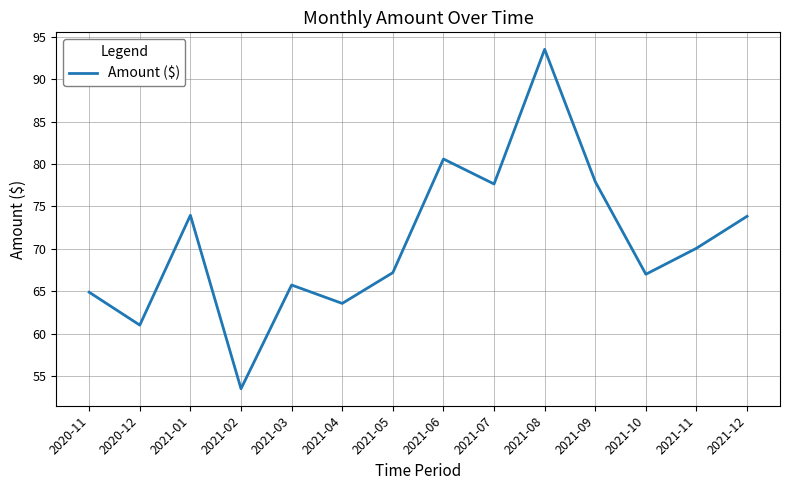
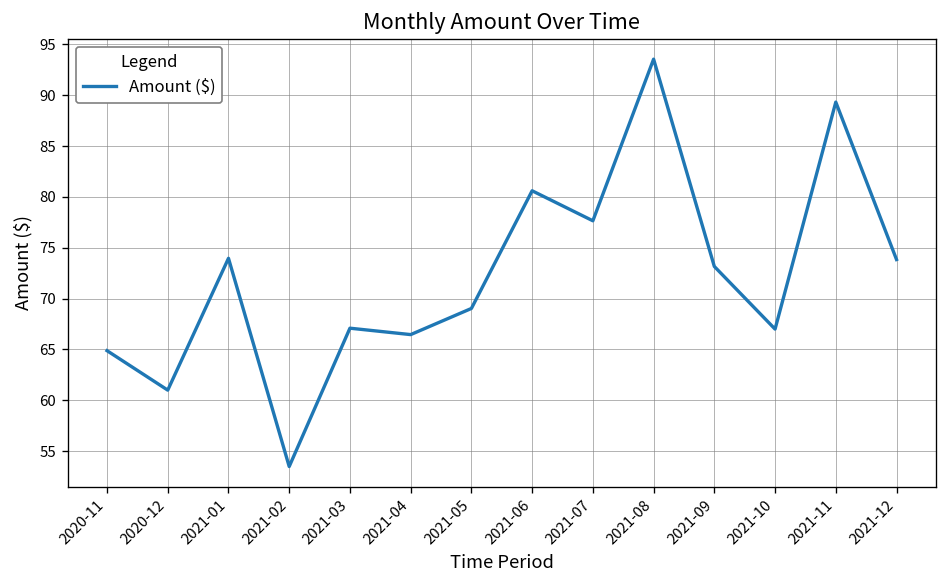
2021-03: 66 -> 67
2021-04: 64 -> 66
2021-05: 67 -> 69
2021-09: 78 -> 73
2021-11: 70 -> 89
